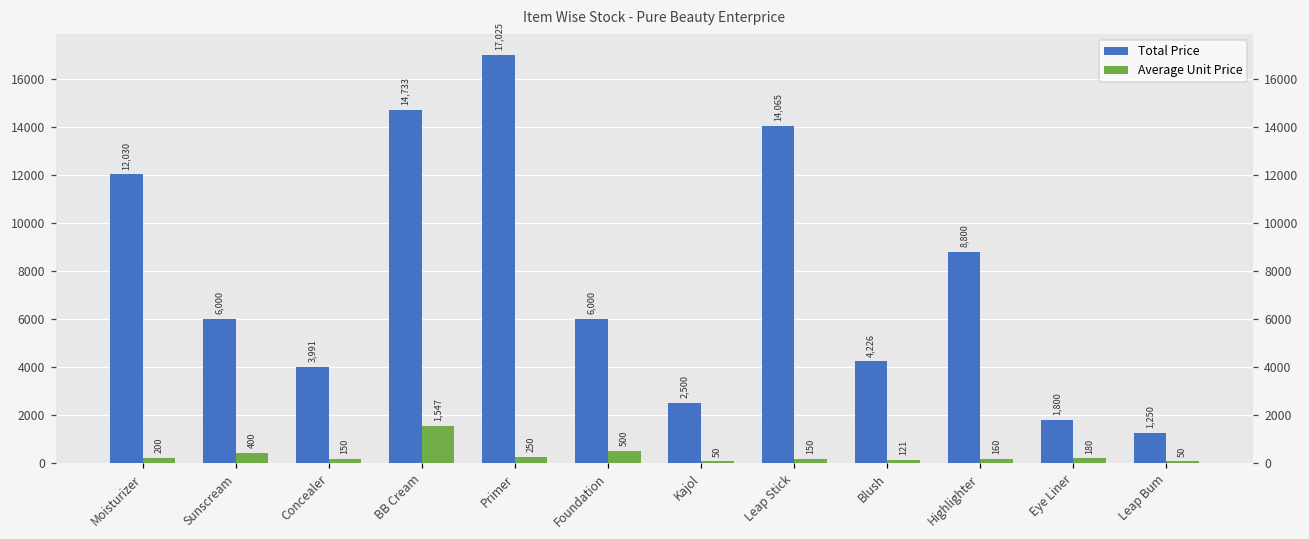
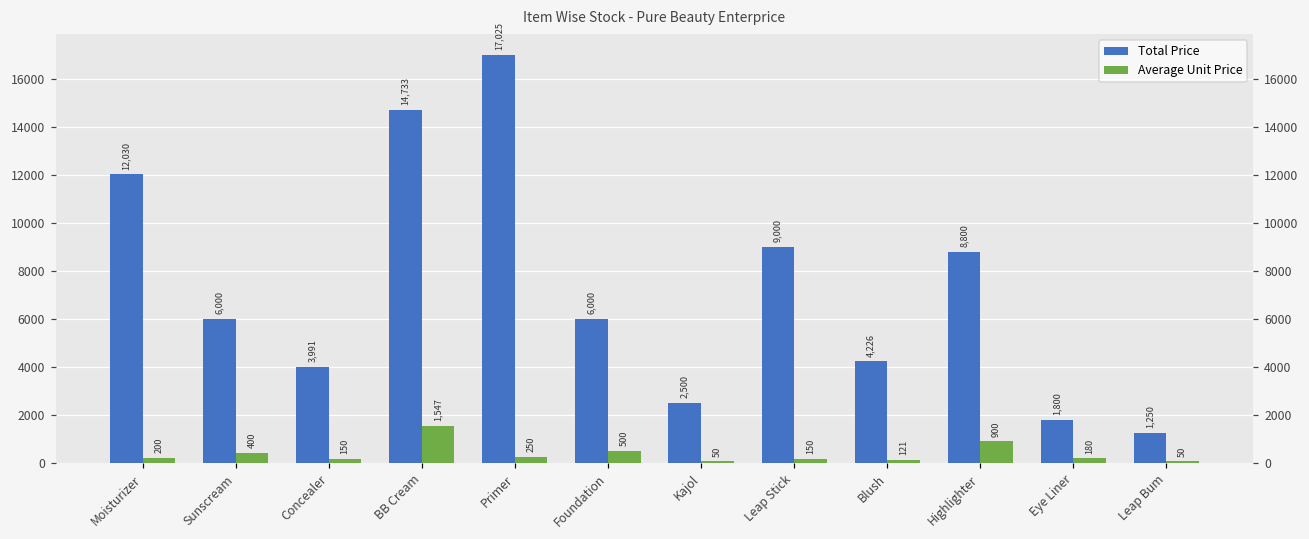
Total Price, Leap Stick: 14,065 -> 9,000
Average Unit Price, Highlighter: 160 -> 900
